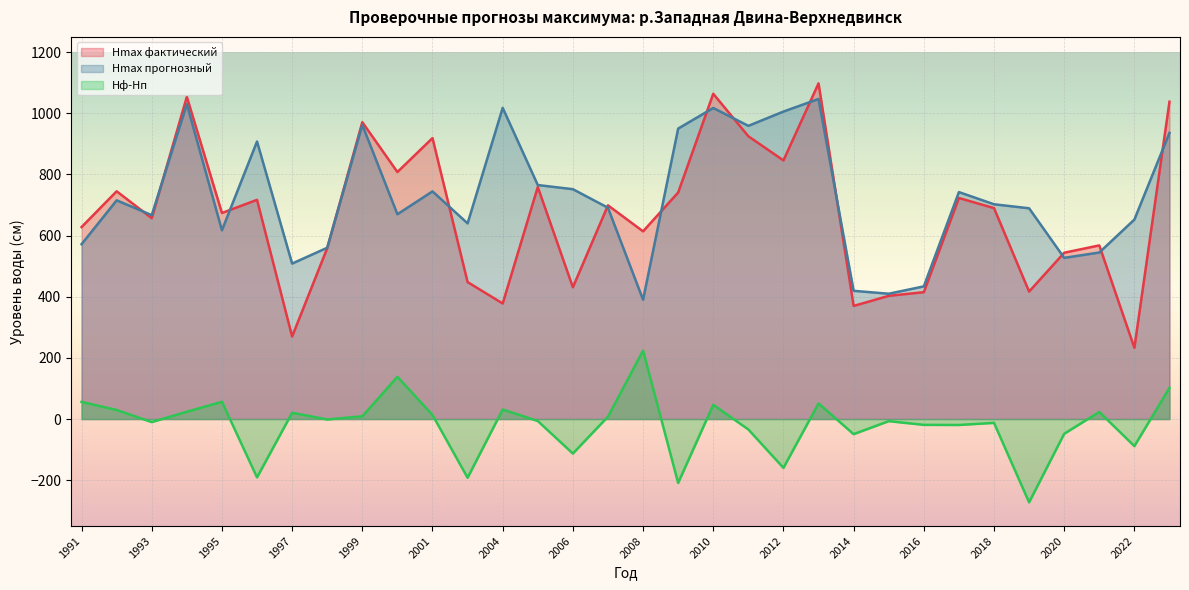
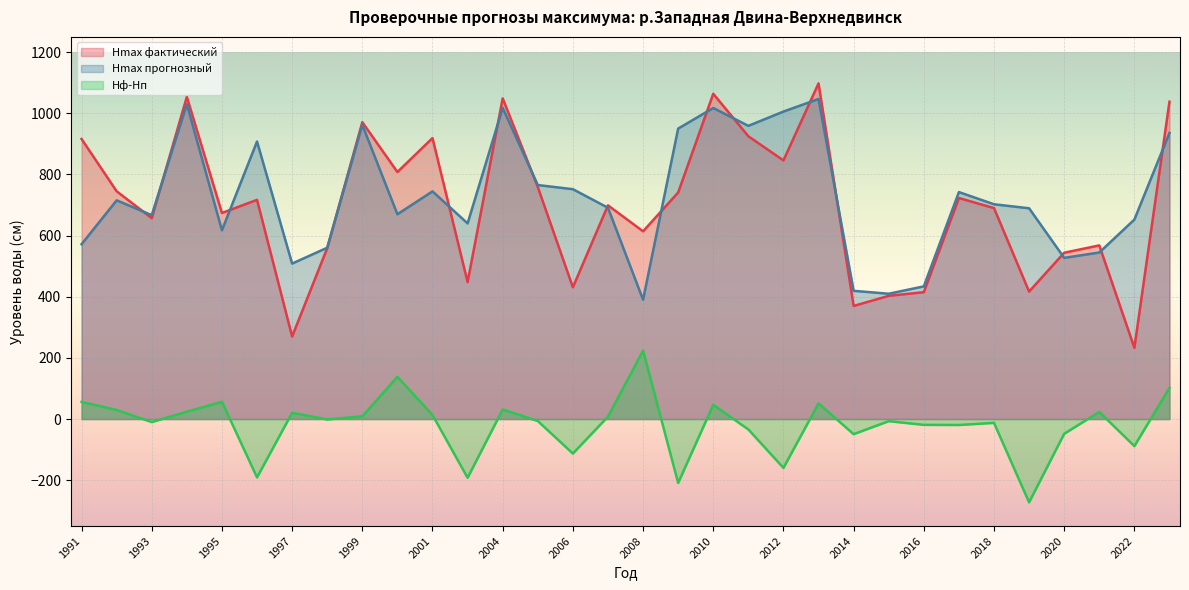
Hmax фактический, 1991: 630 -> 920
Hmax фактический, 2004: 380 -> 1050
